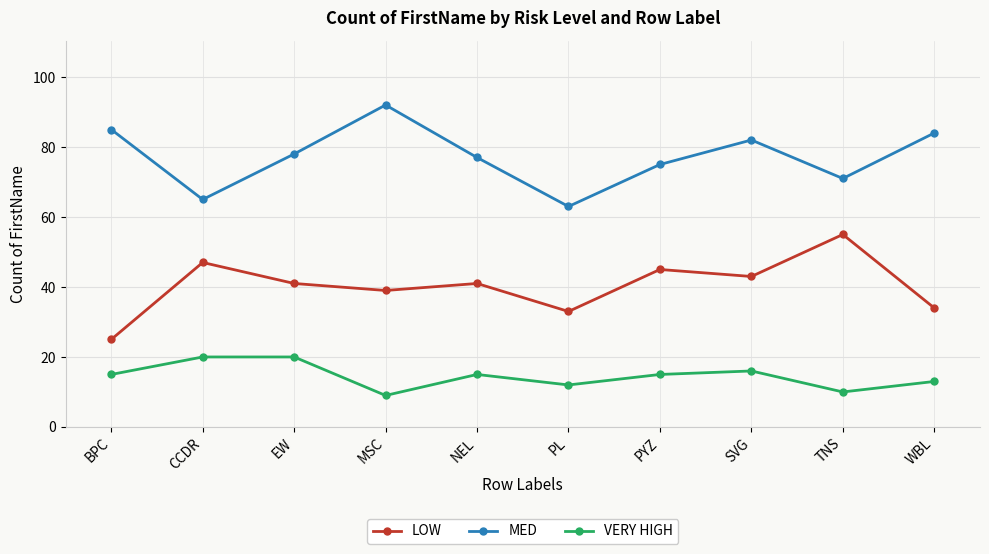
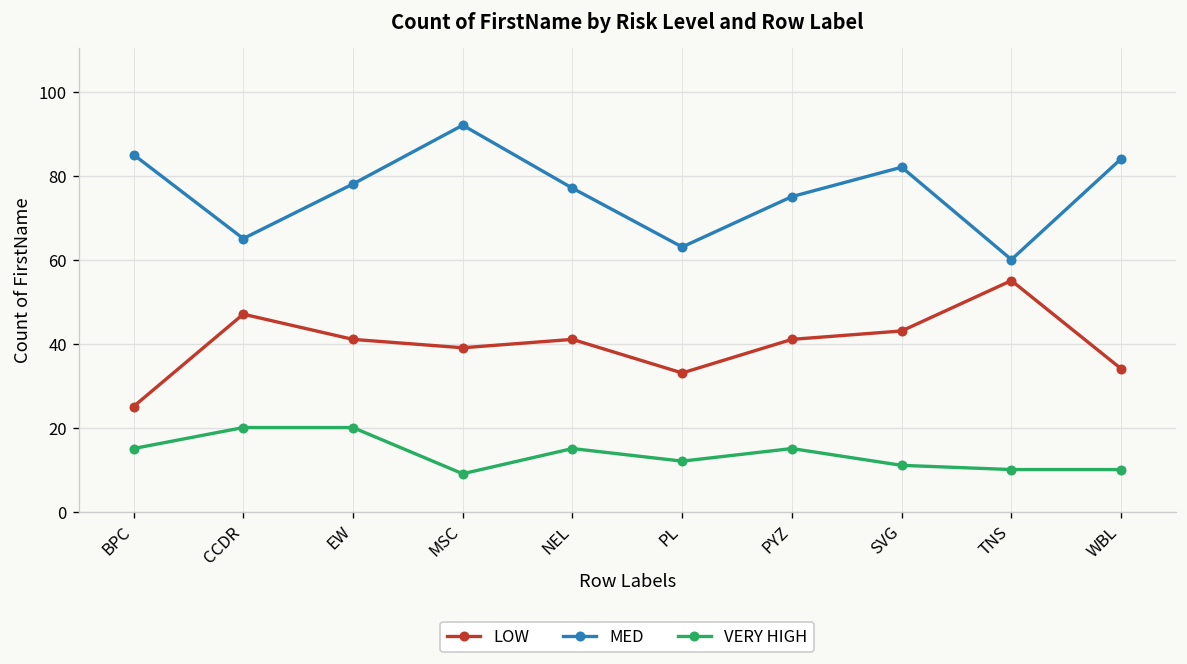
LOW, PYZ: 45 -> 41
VERY HIGH, SVG: 16 -> 11
MED, TNS: 71 -> 60
VERY HIGH, WBL: 13 -> 10
